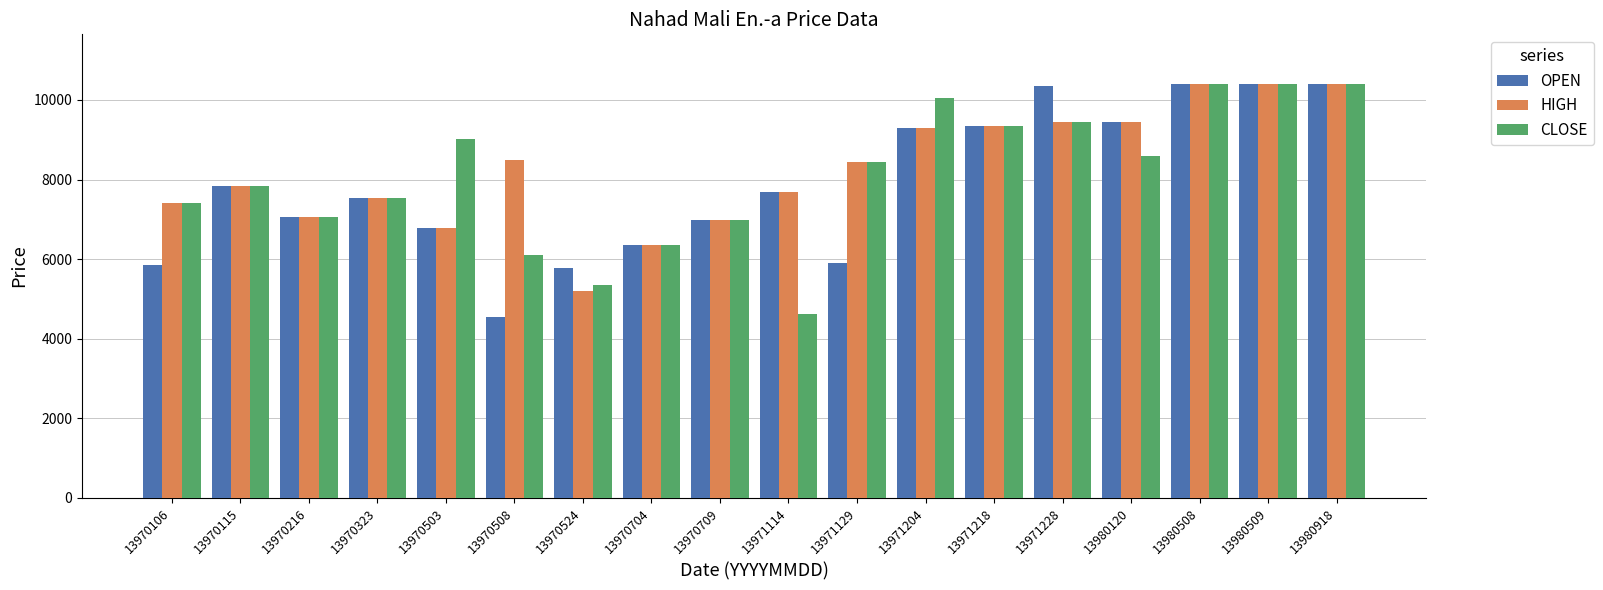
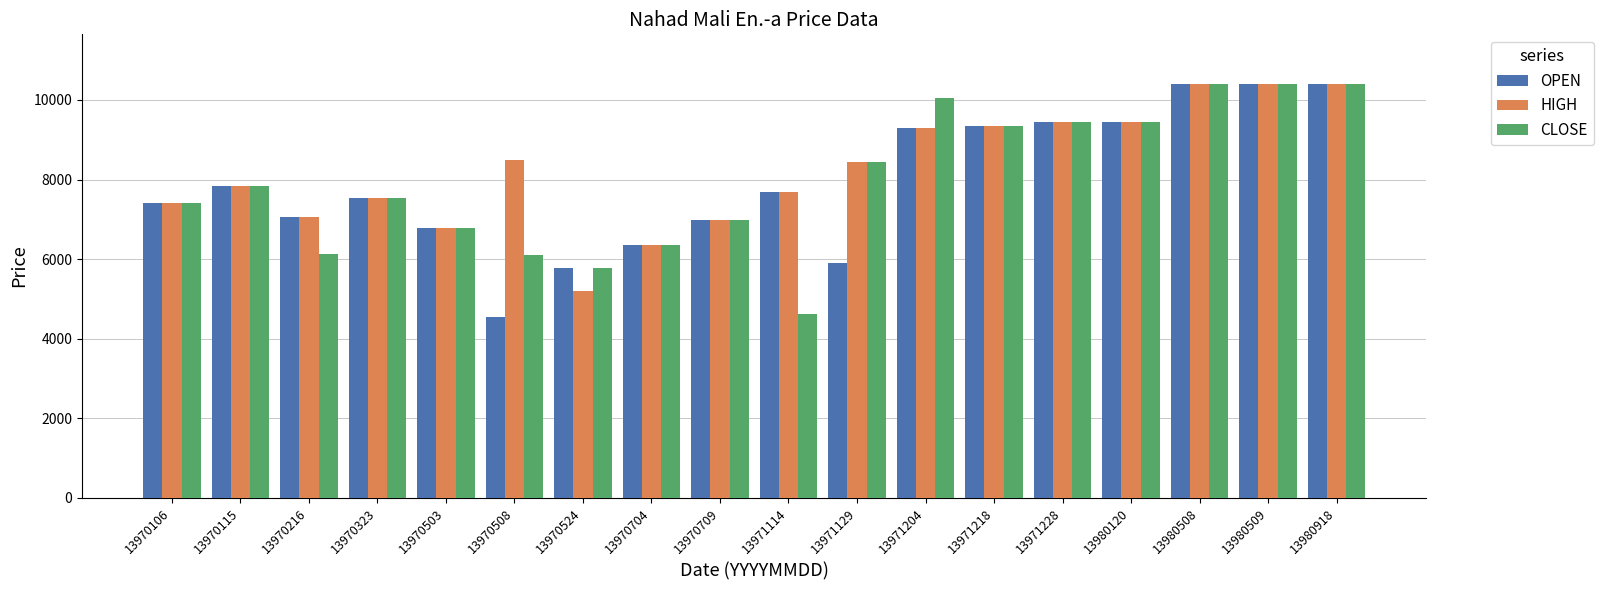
OPEN, 13970106: 5800 -> 7400
CLOSE, 13970216: 7100 -> 6100
CLOSE, 13970503: 9000 -> 6800
CLOSE, 13970524: 5300 -> 5800
OPEN, 13971228: 10300 -> 9500
CLOSE, 13980120: 8600 -> 9500
